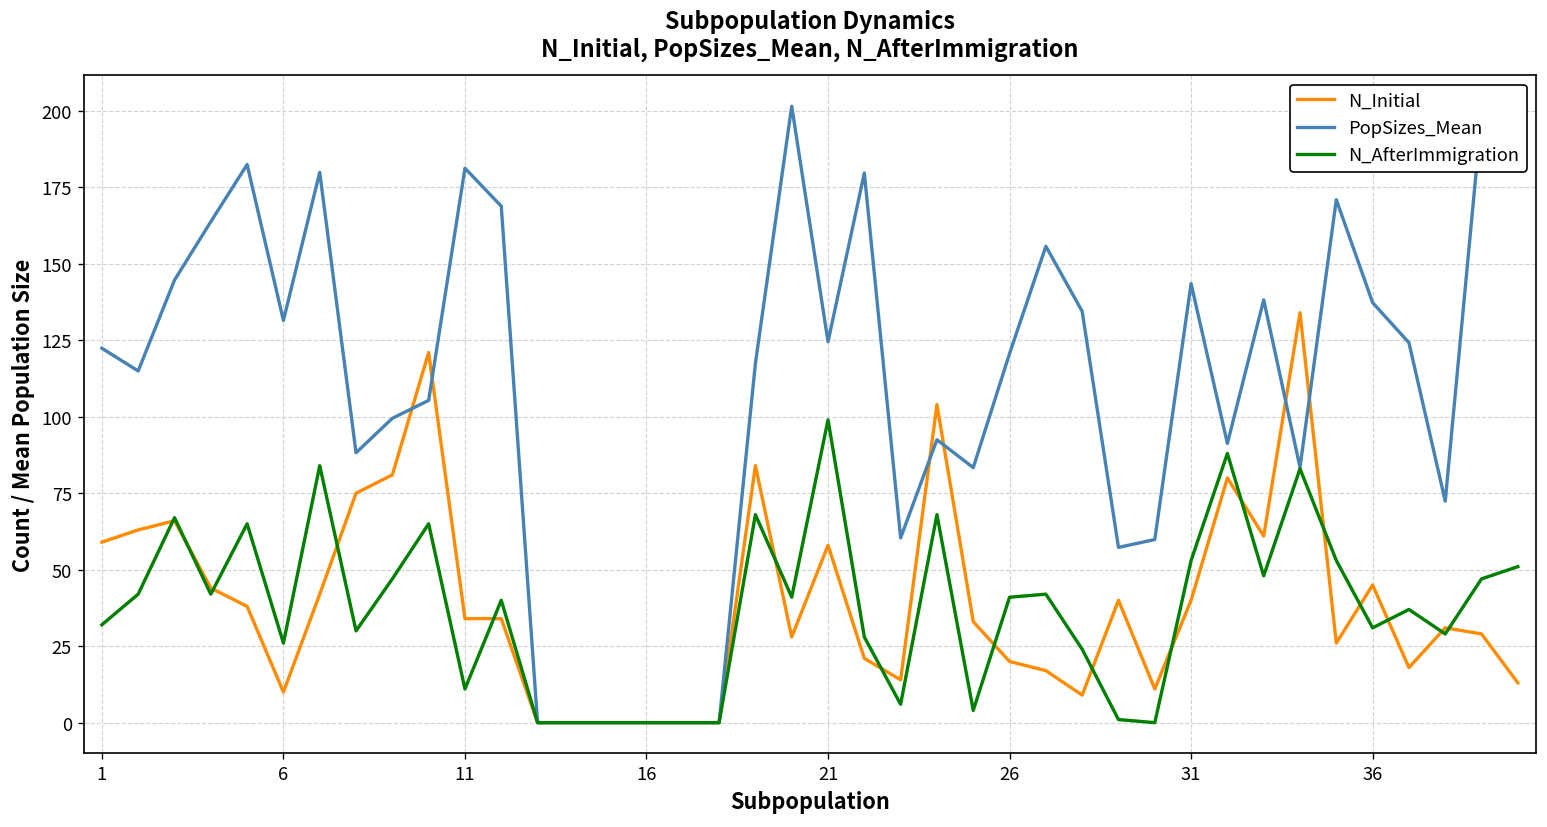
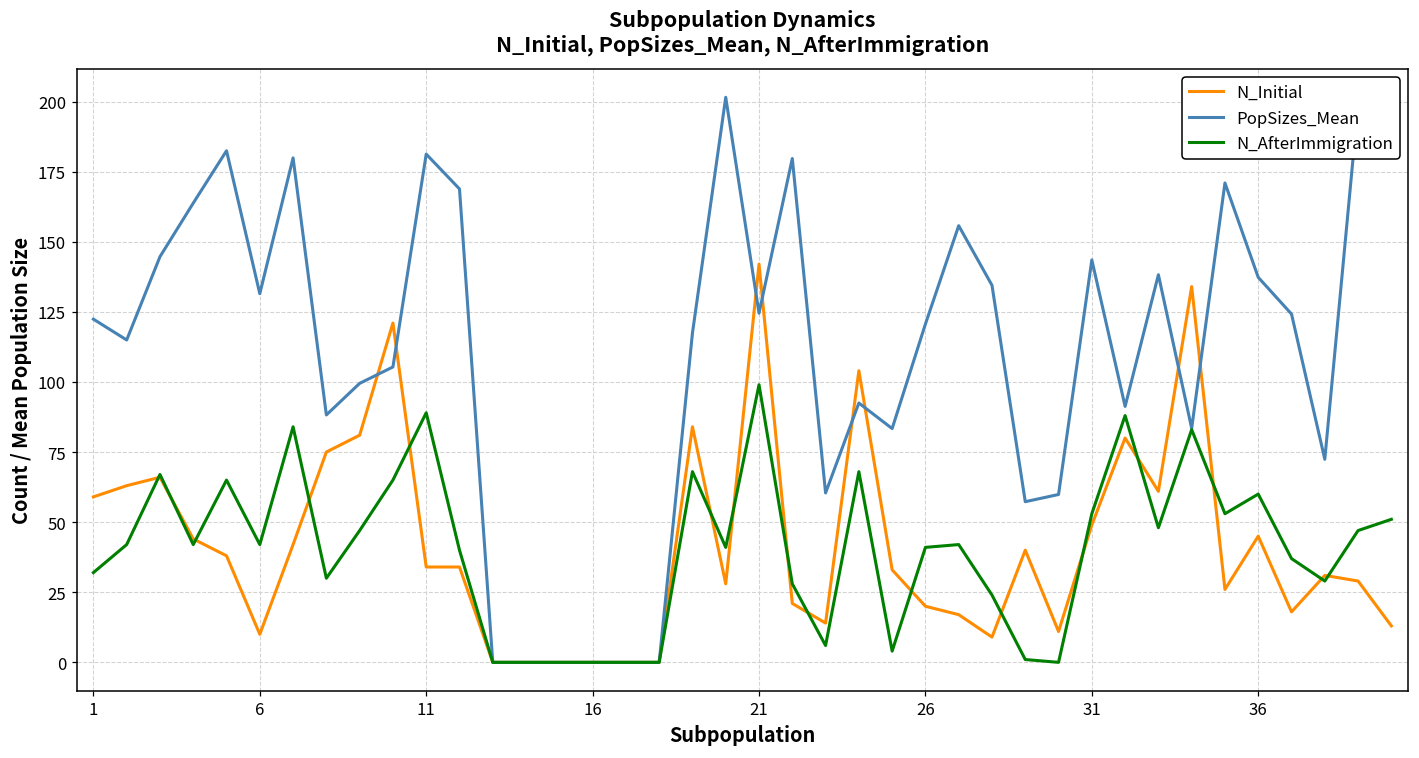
N_AfterImmigration, 6: 26 -> 42
N_AfterImmigration, 11: 11 -> 89
N_Initial, 21: 58 -> 142
N_Initial, 31: 40 -> 49
N_AfterImmigration, 36: 31 -> 60
